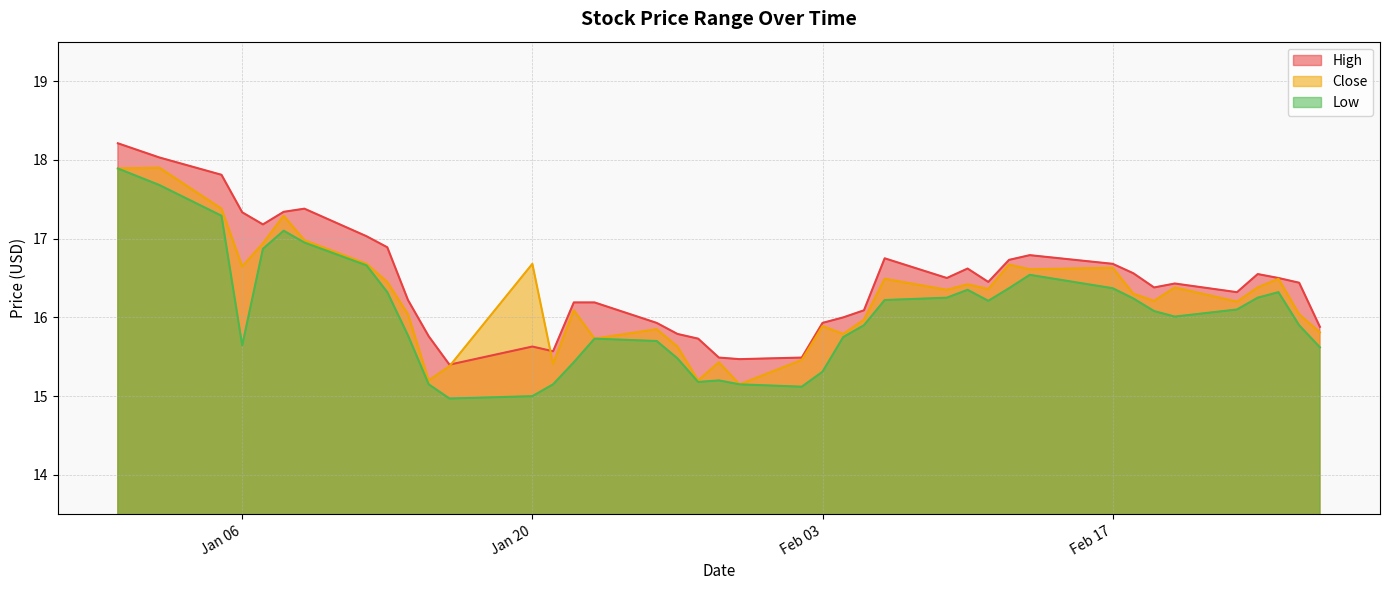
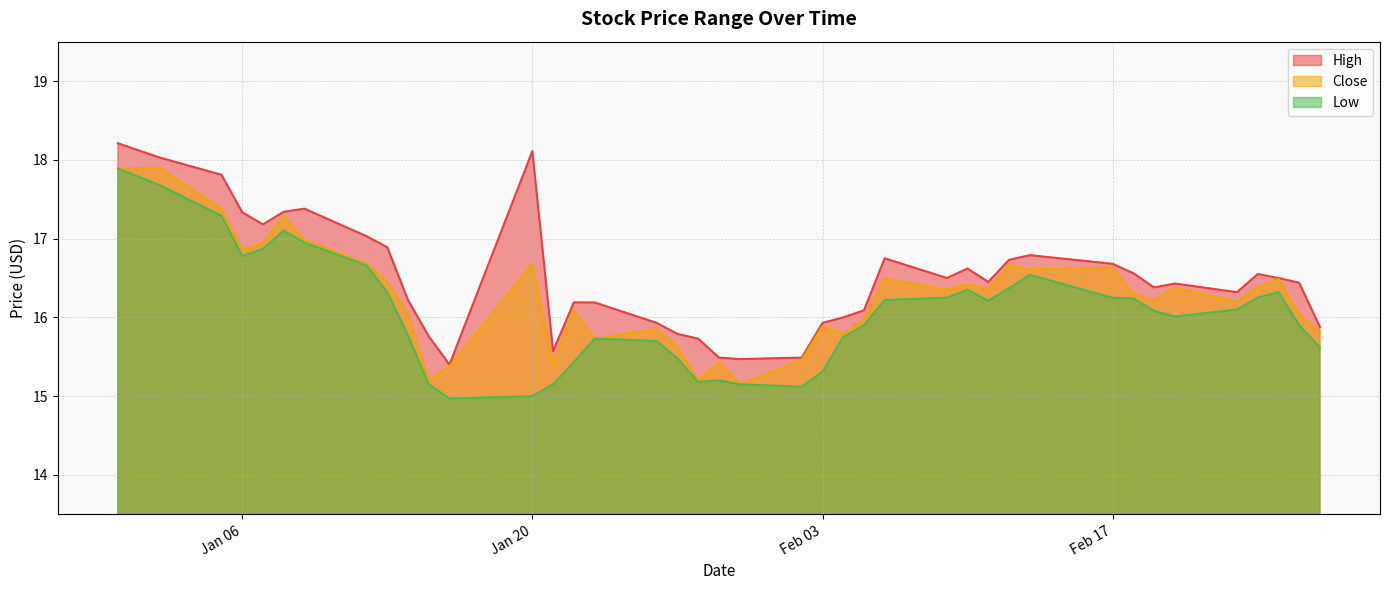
Close, Jan 06: 16.6 -> 16.9
Low, Jan 06: 15.6 -> 16.8
High, Jan 20: 15.6 -> 18.1
Low, Feb 17: 16.4 -> 16.2
